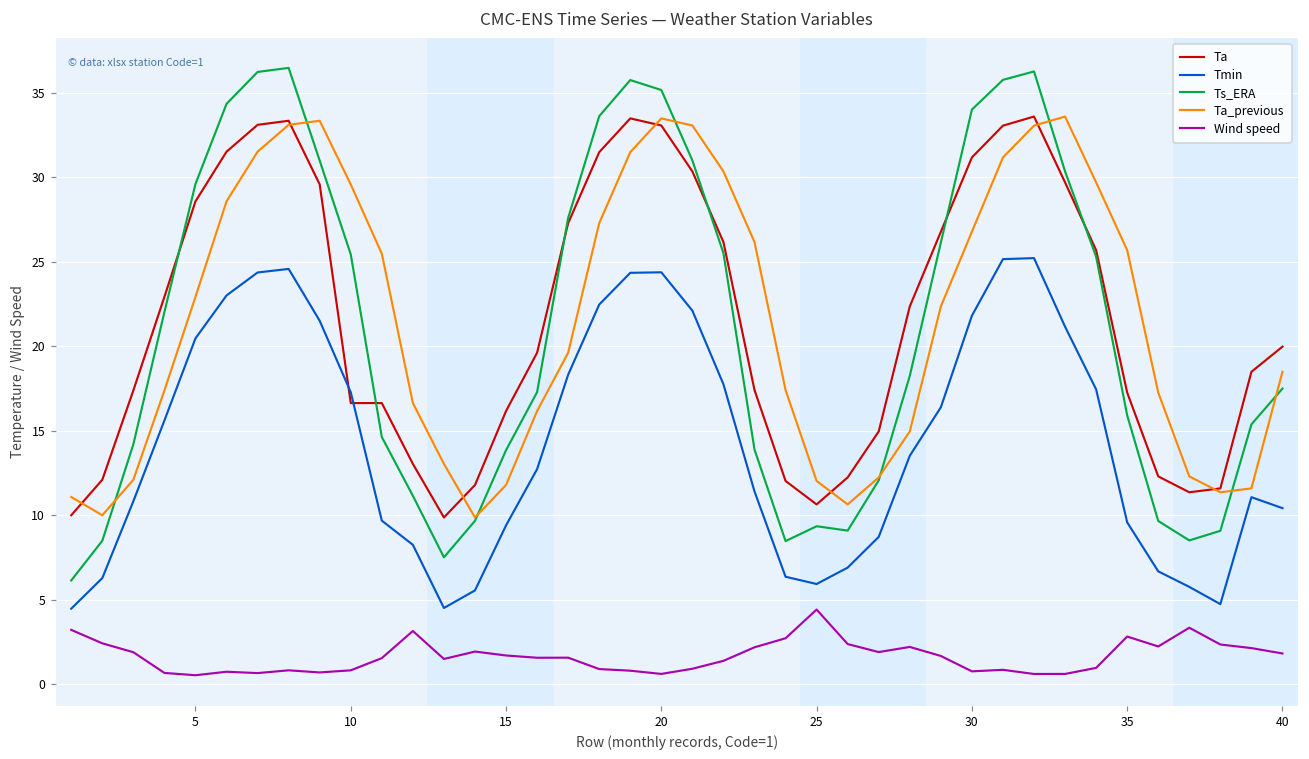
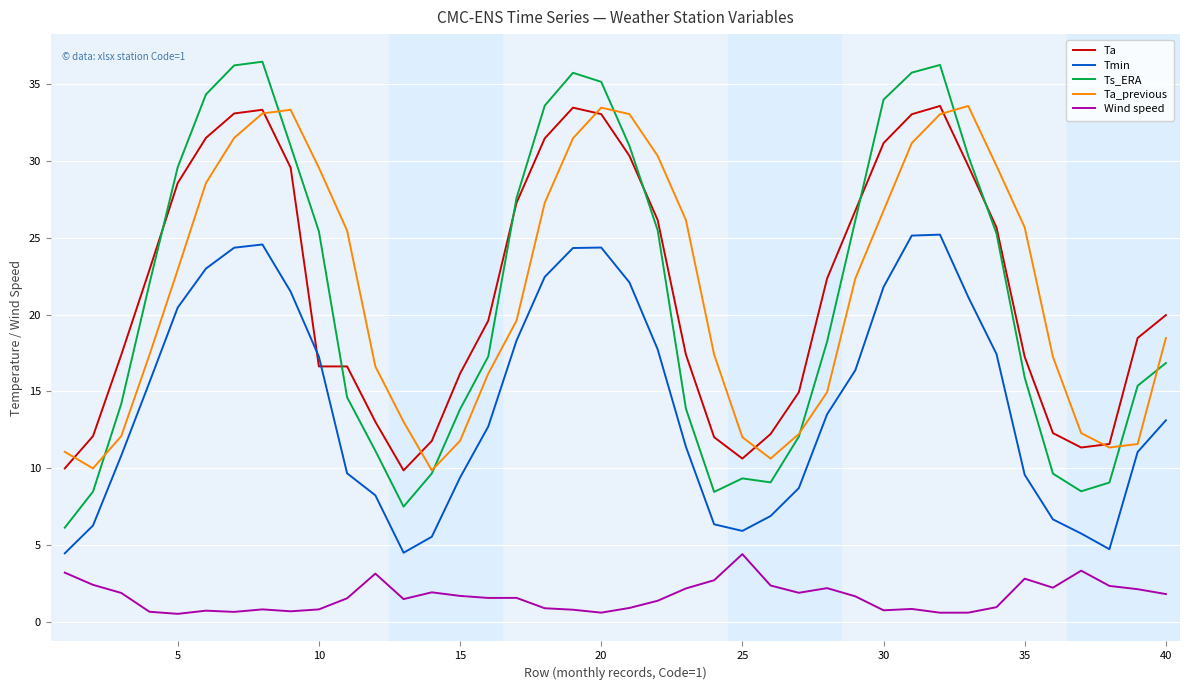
Tmin, 40: 10.4 -> 13.1
Ts_ERA, 40: 17.5 -> 16.9
